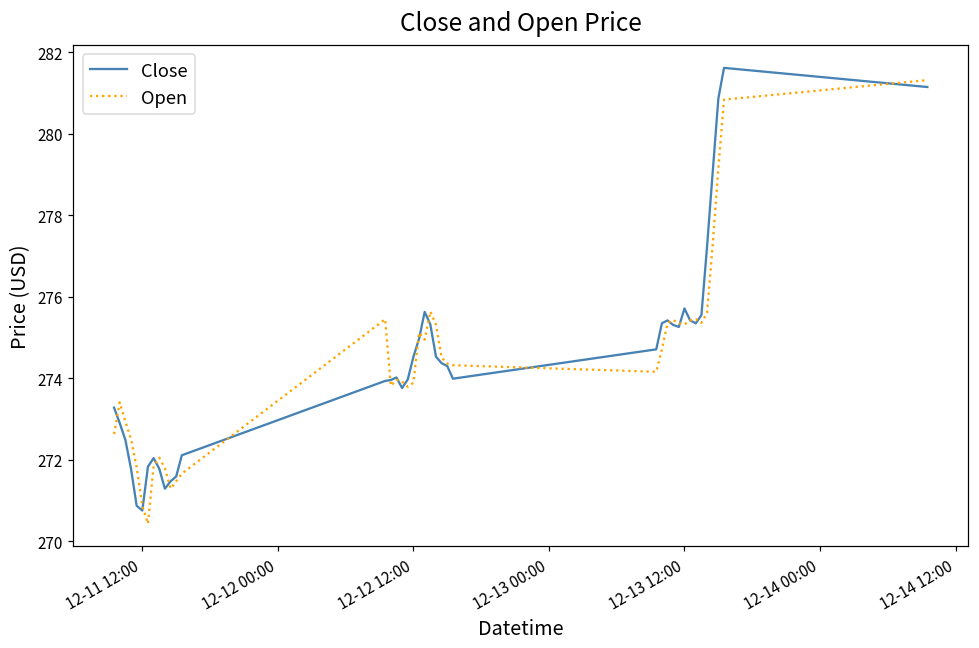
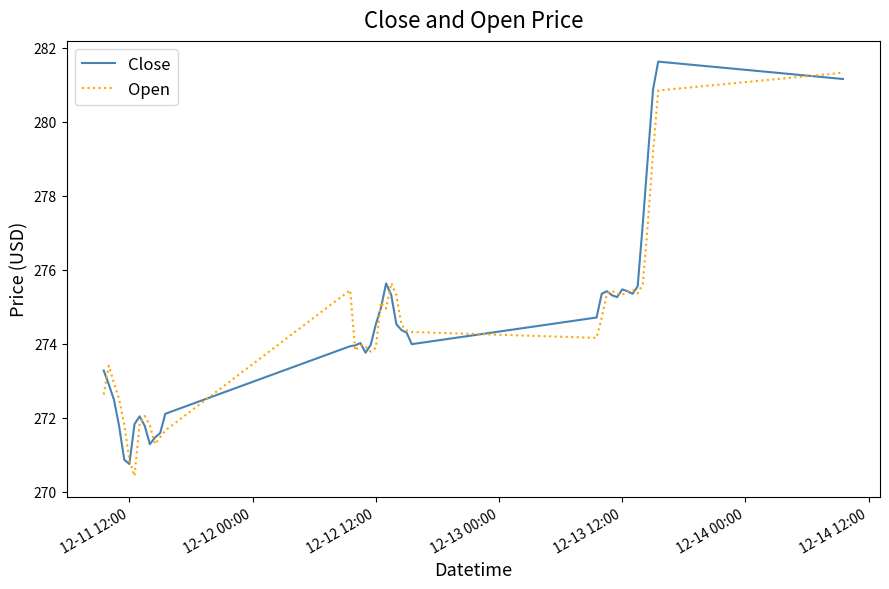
Close, 12-13 12:00: 275.7 -> 275.5
